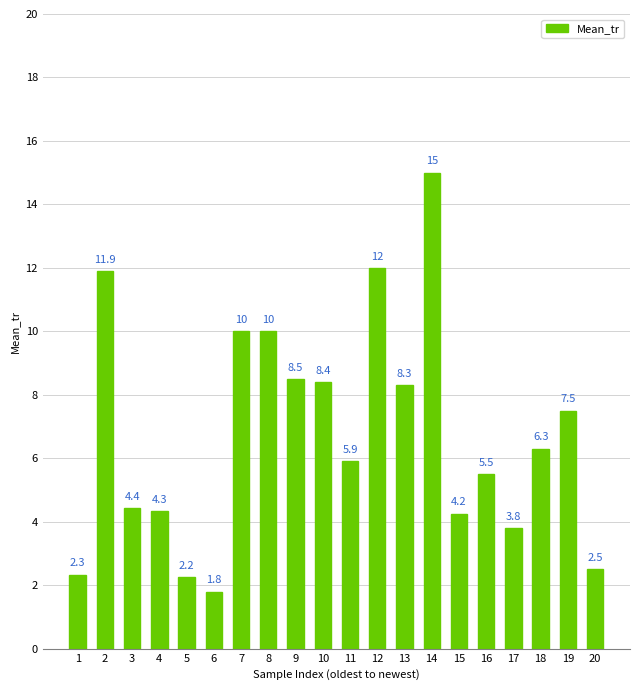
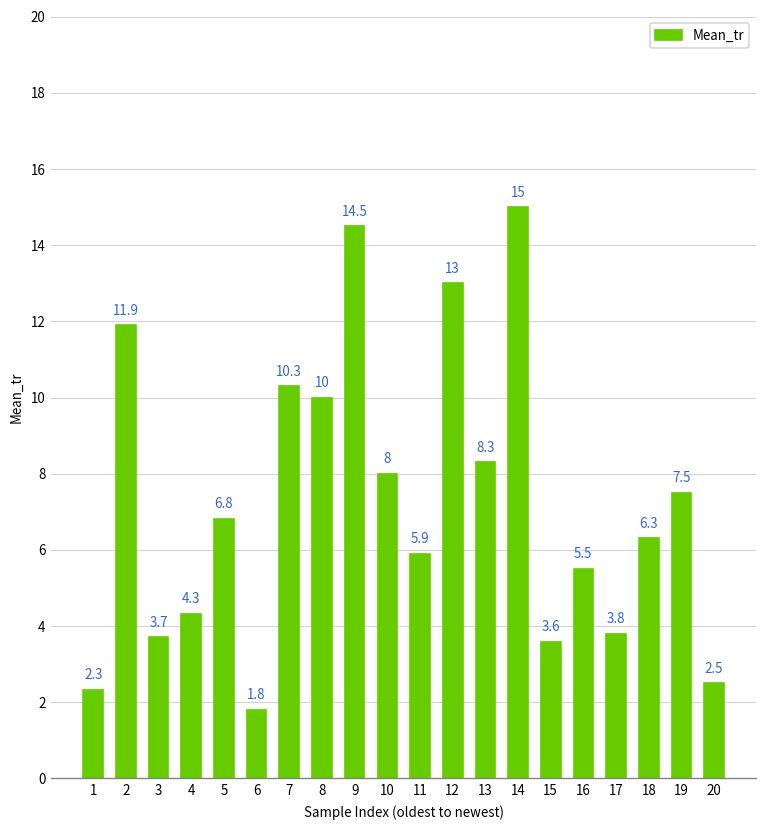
3: 4.4 -> 3.7
5: 2.2 -> 6.8
7: 10 -> 10.3
9: 8.5 -> 14.5
10: 8.4 -> 8
12: 12 -> 13
15: 4.2 -> 3.6
